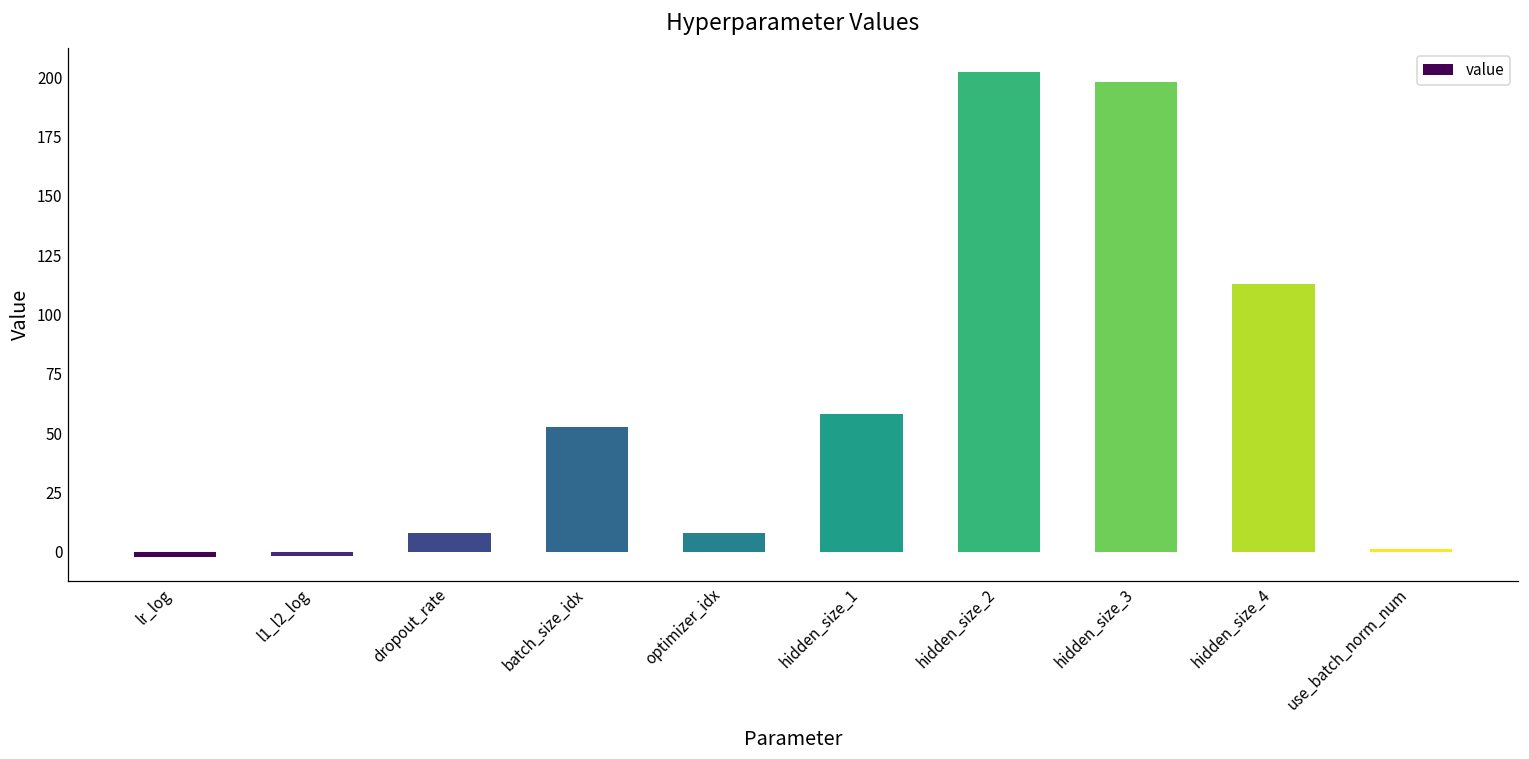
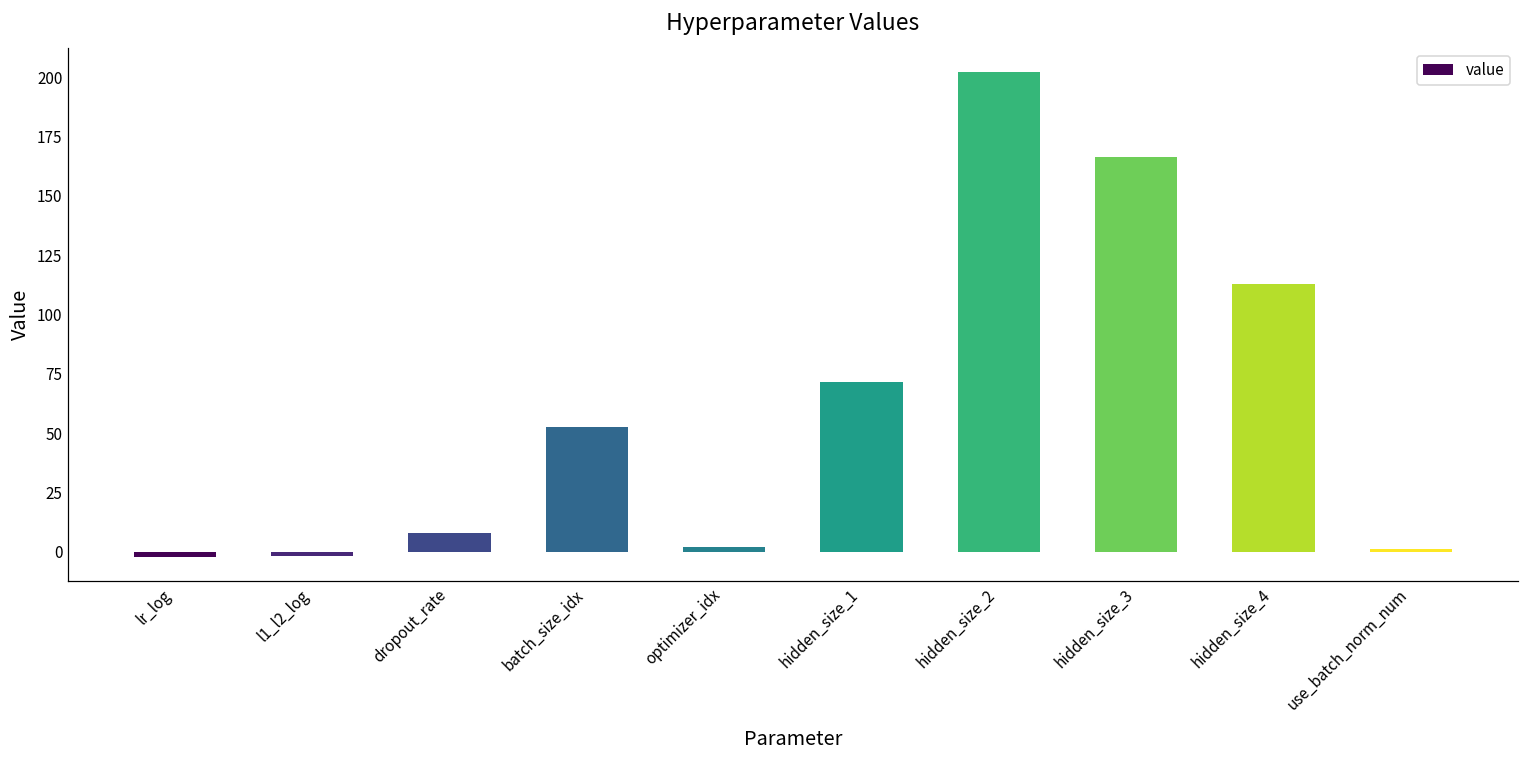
optimizer_idx: 8 -> 2
hidden_size_1: 58 -> 72
hidden_size_3: 198 -> 167
